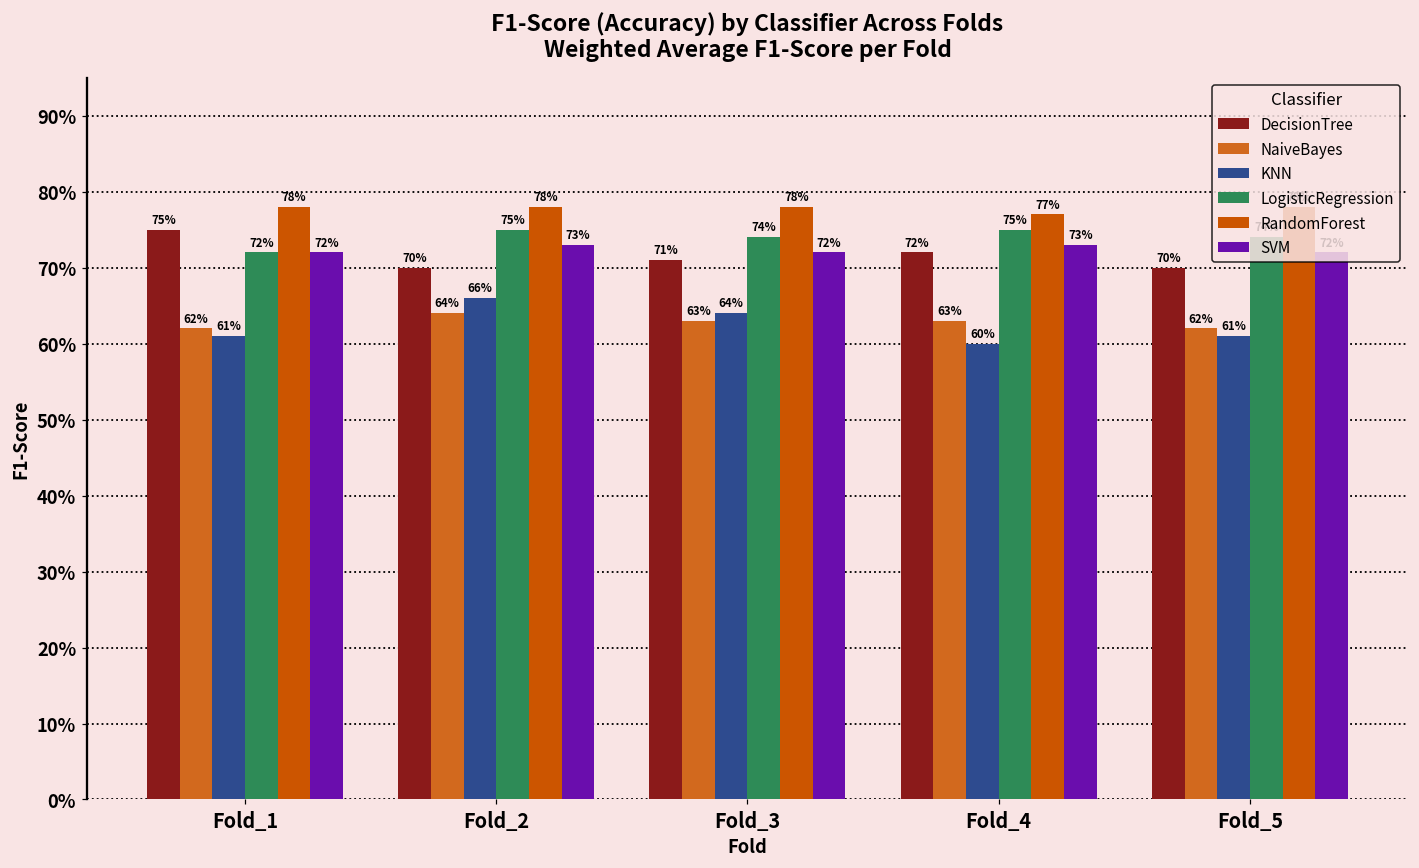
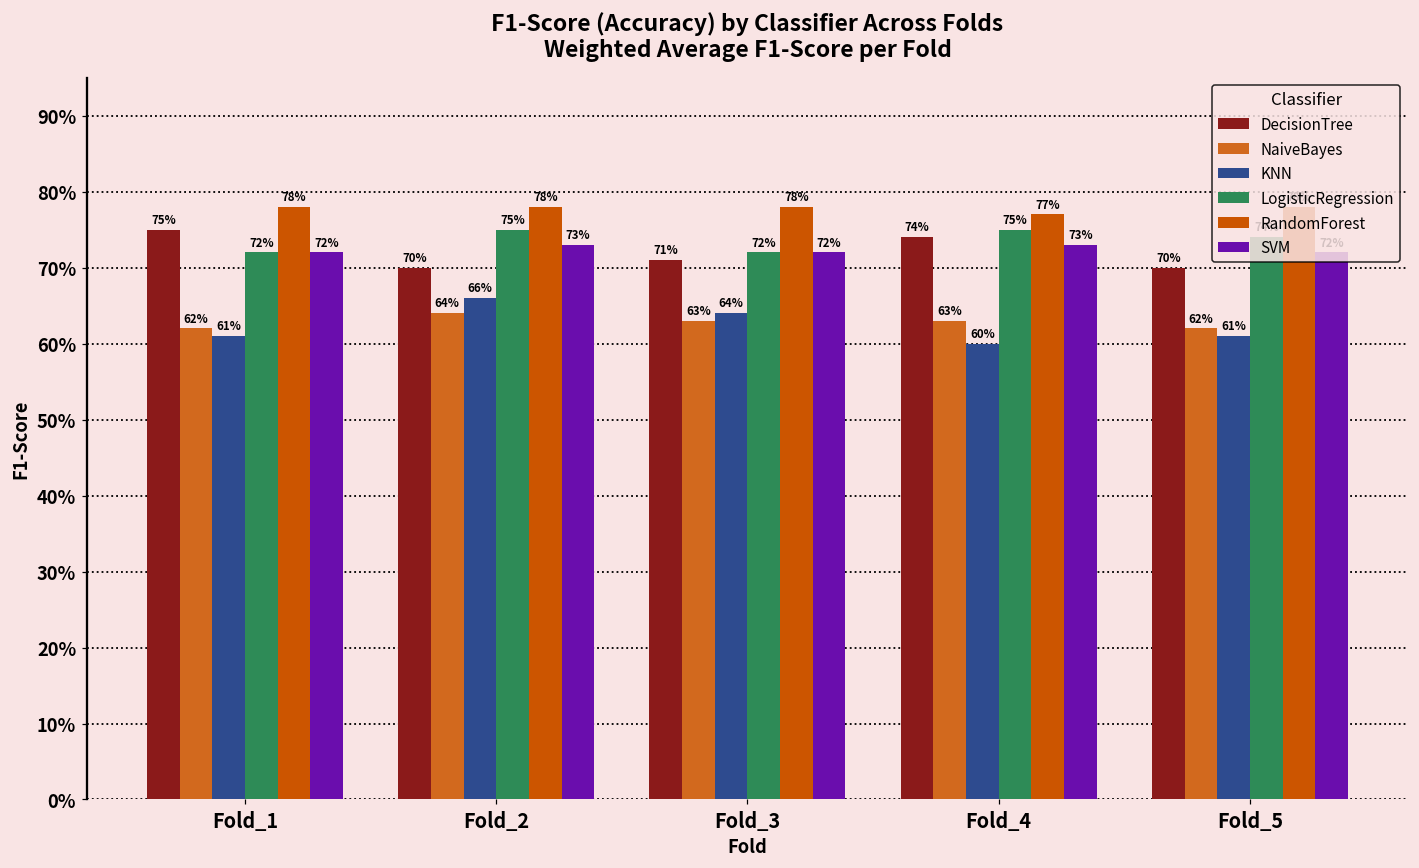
LogisticRegression, Fold_3: 74% -> 72%
DecisionTree, Fold_4: 72% -> 74%
